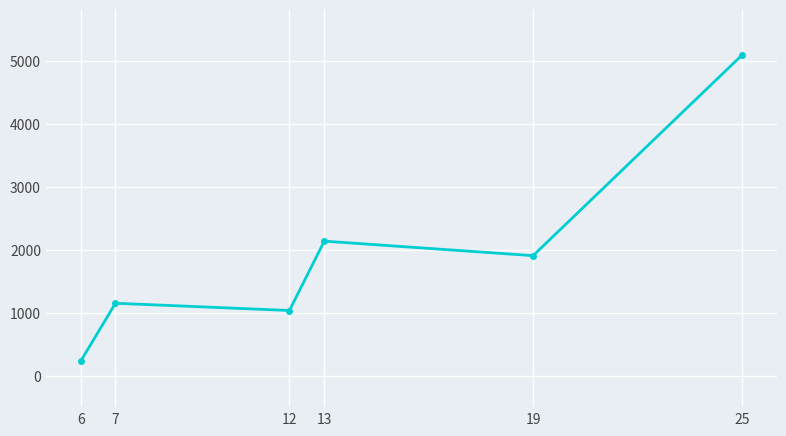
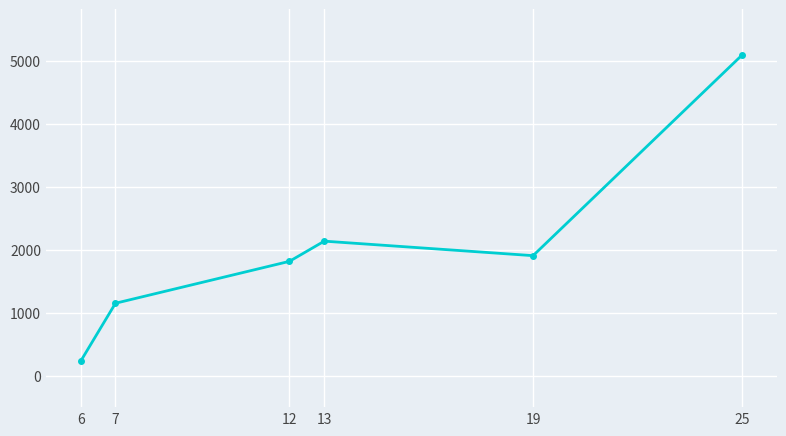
12: 1000 -> 1800
